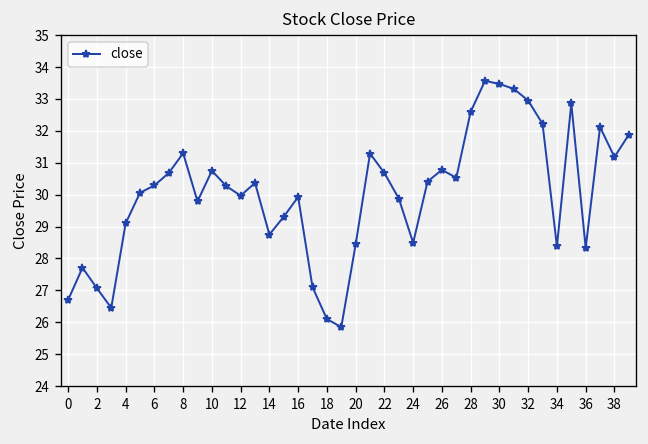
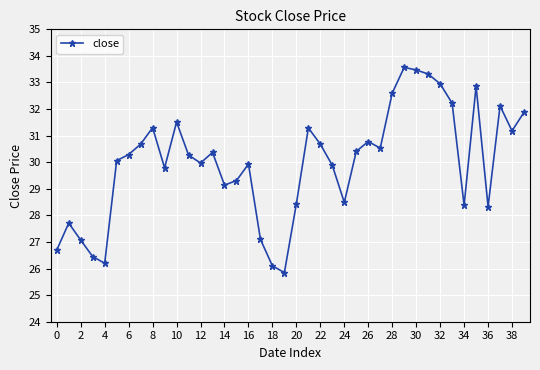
4: 29.1 -> 26.2
10: 30.8 -> 31.5
14: 28.8 -> 29.1
